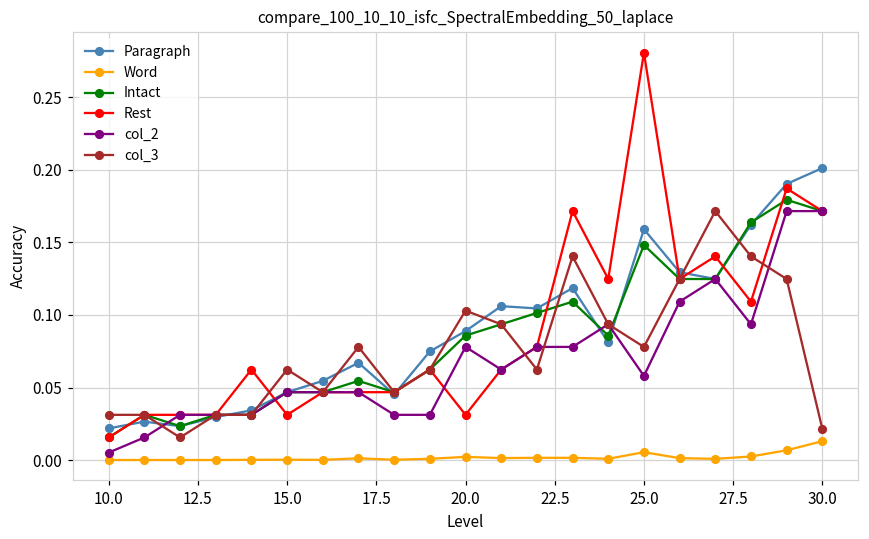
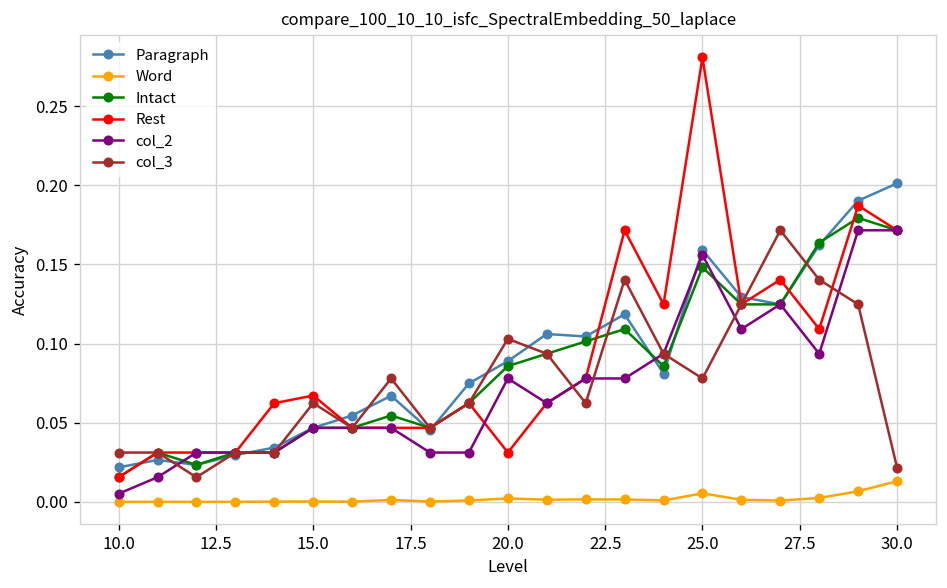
Rest, 15.0: 0.031 -> 0.067
col_2, 25.0: 0.058 -> 0.156
